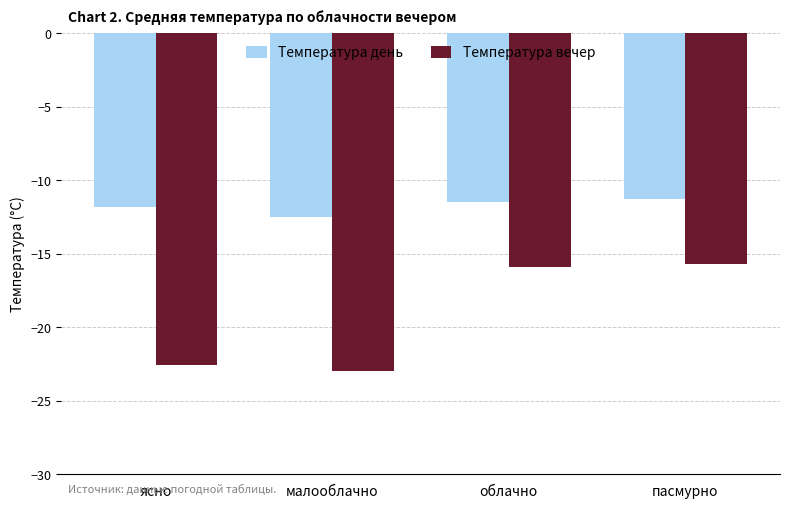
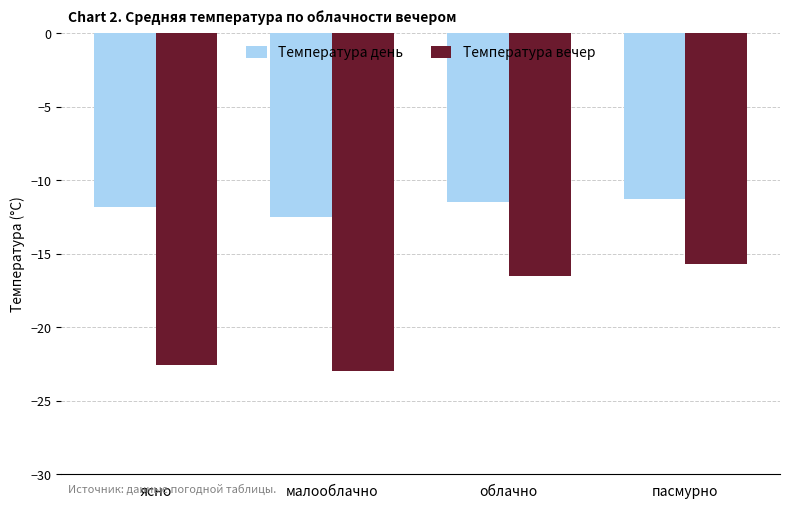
Температура вечер, облачно: -15.9 -> -16.5
